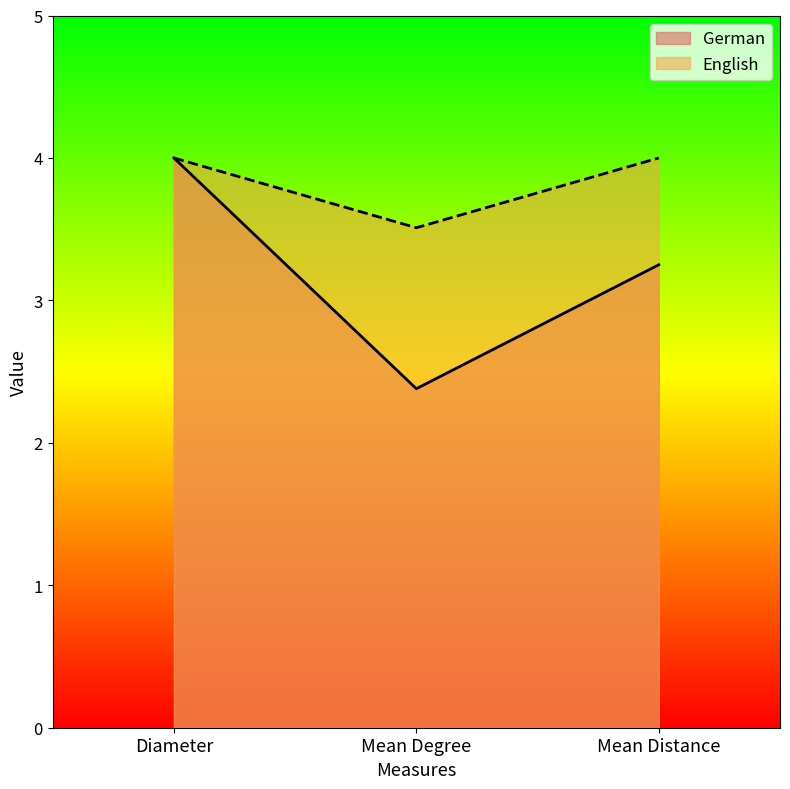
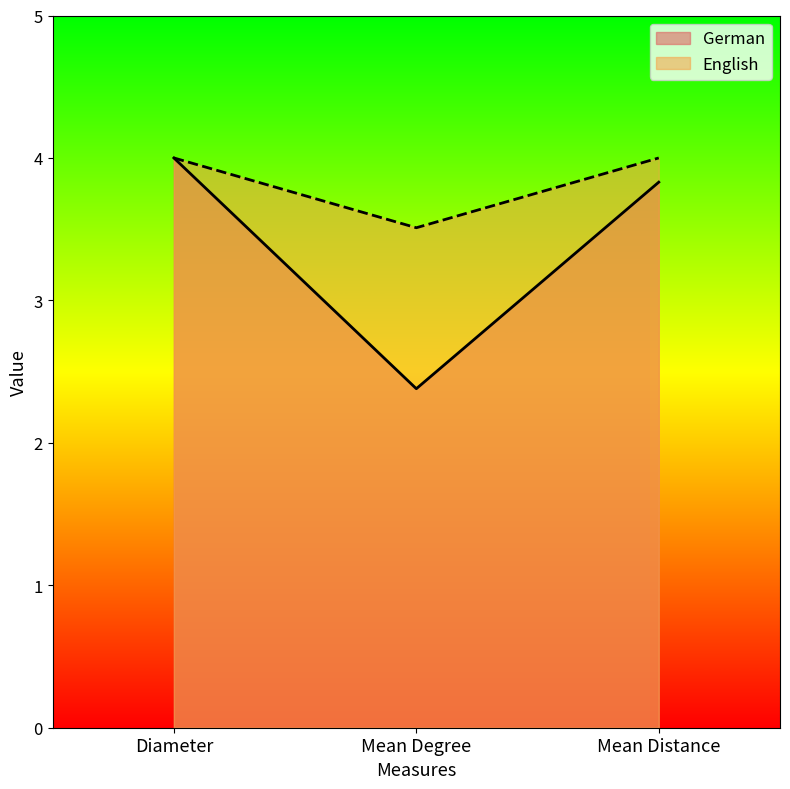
German, Mean Distance: 3.25 -> 3.83
